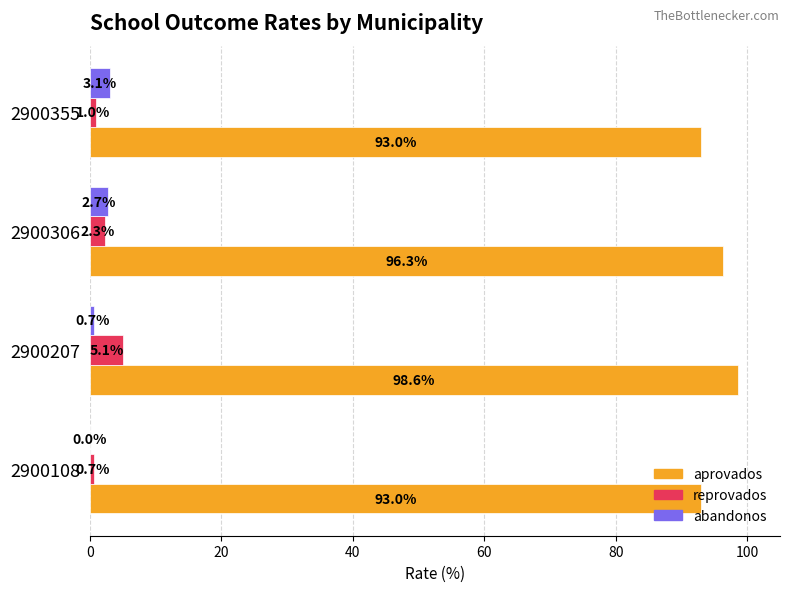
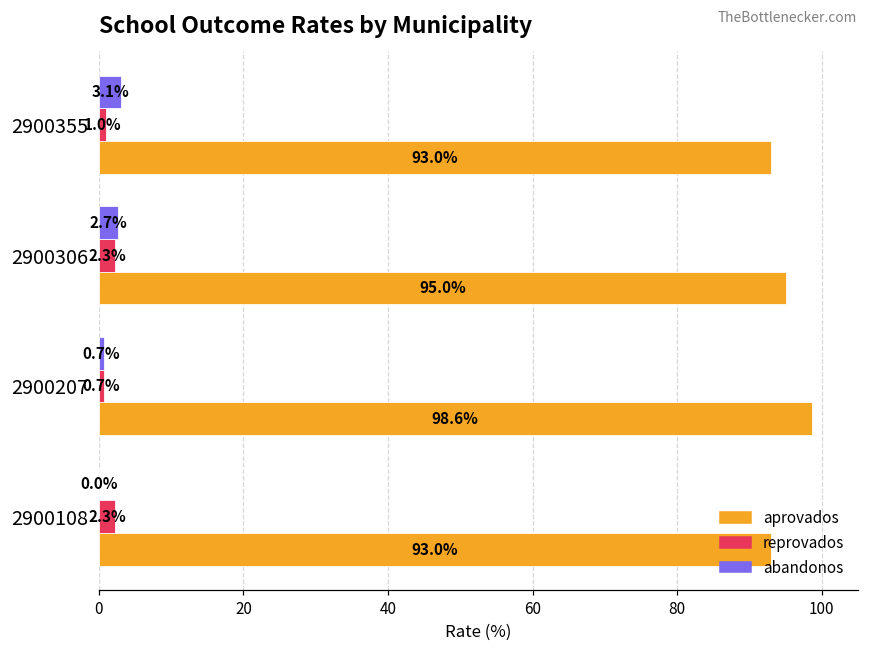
aprovados, 2900306: 96.3% -> 95.0%
reprovados, 2900207: 5.1% -> 0.7%
reprovados, 2900108: 0.7% -> 2.3%
